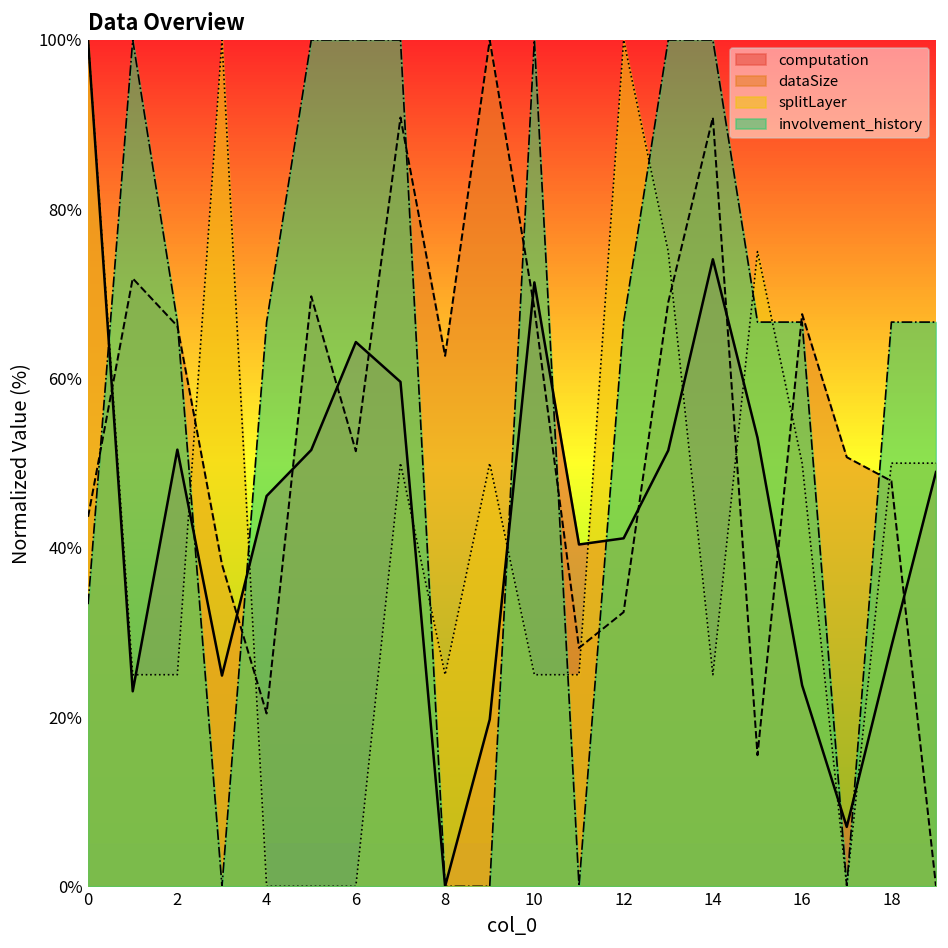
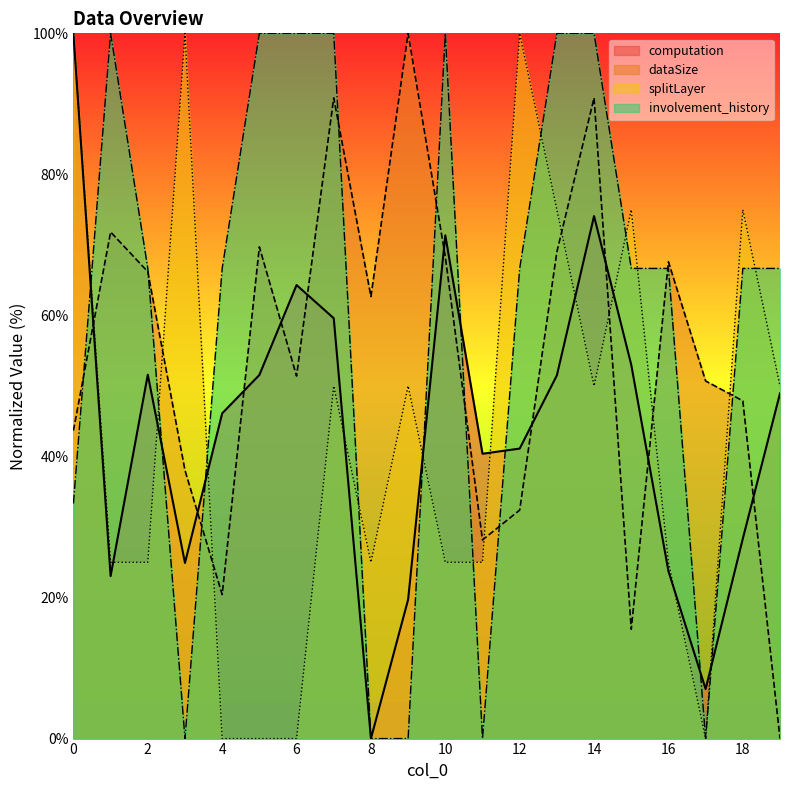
splitLayer, 14: 25% -> 50%
splitLayer, 16: 50% -> 25%
splitLayer, 18: 50% -> 75%
